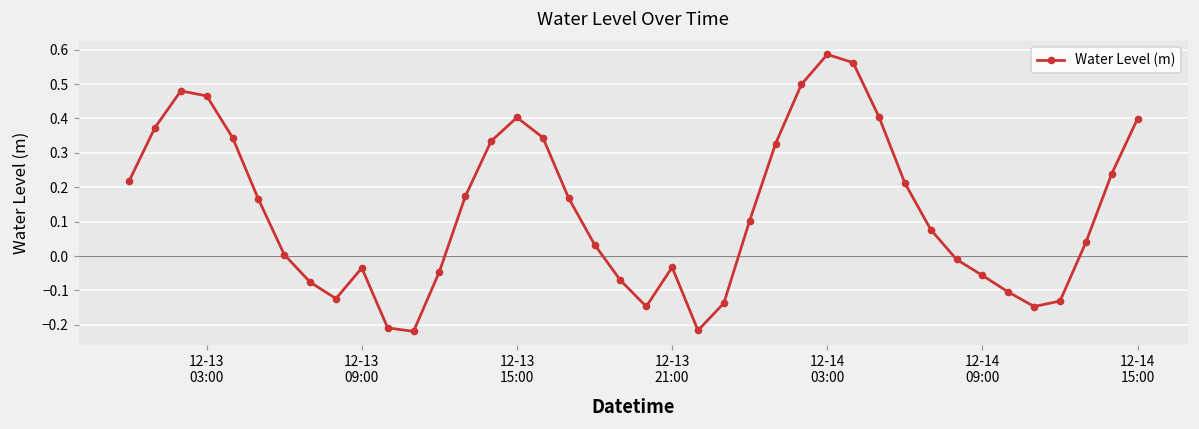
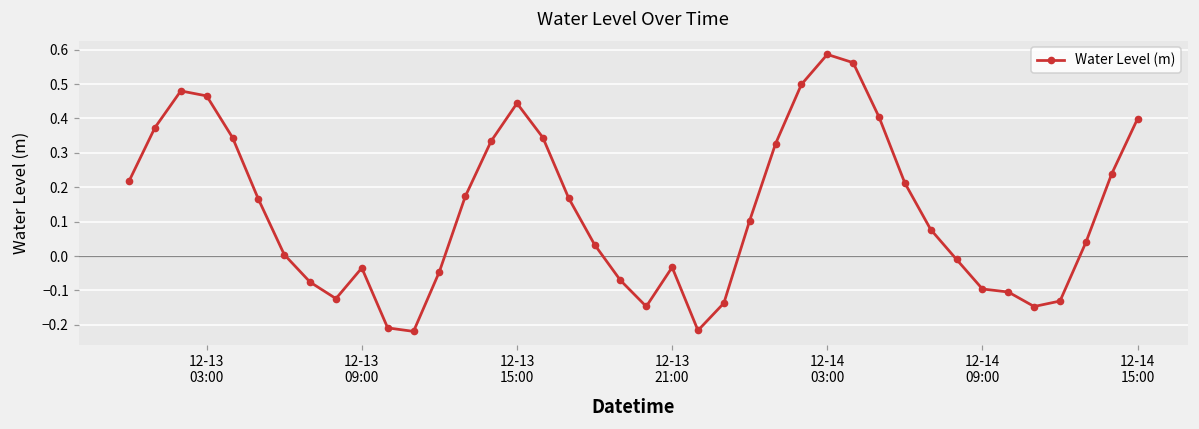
12-13 15:00: 0.40 -> 0.44
12-14 09:00: -0.06 -> -0.10
